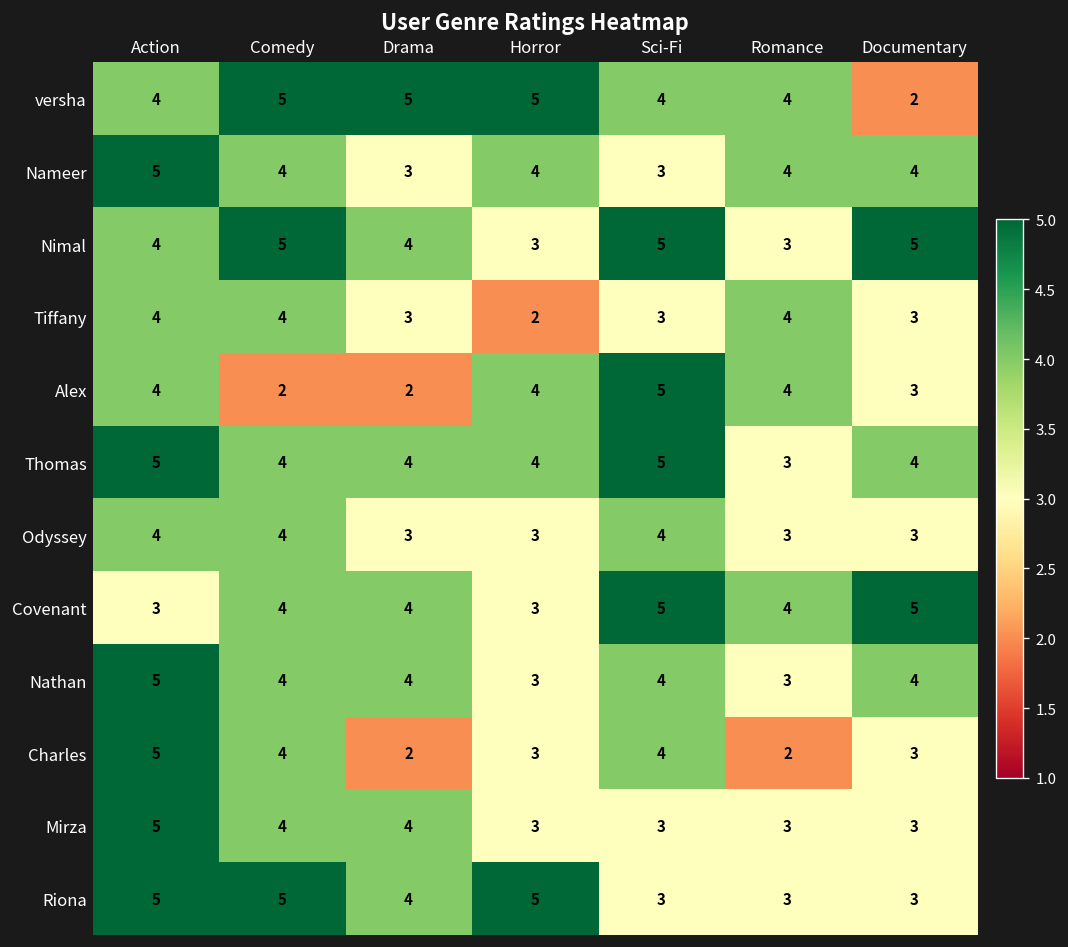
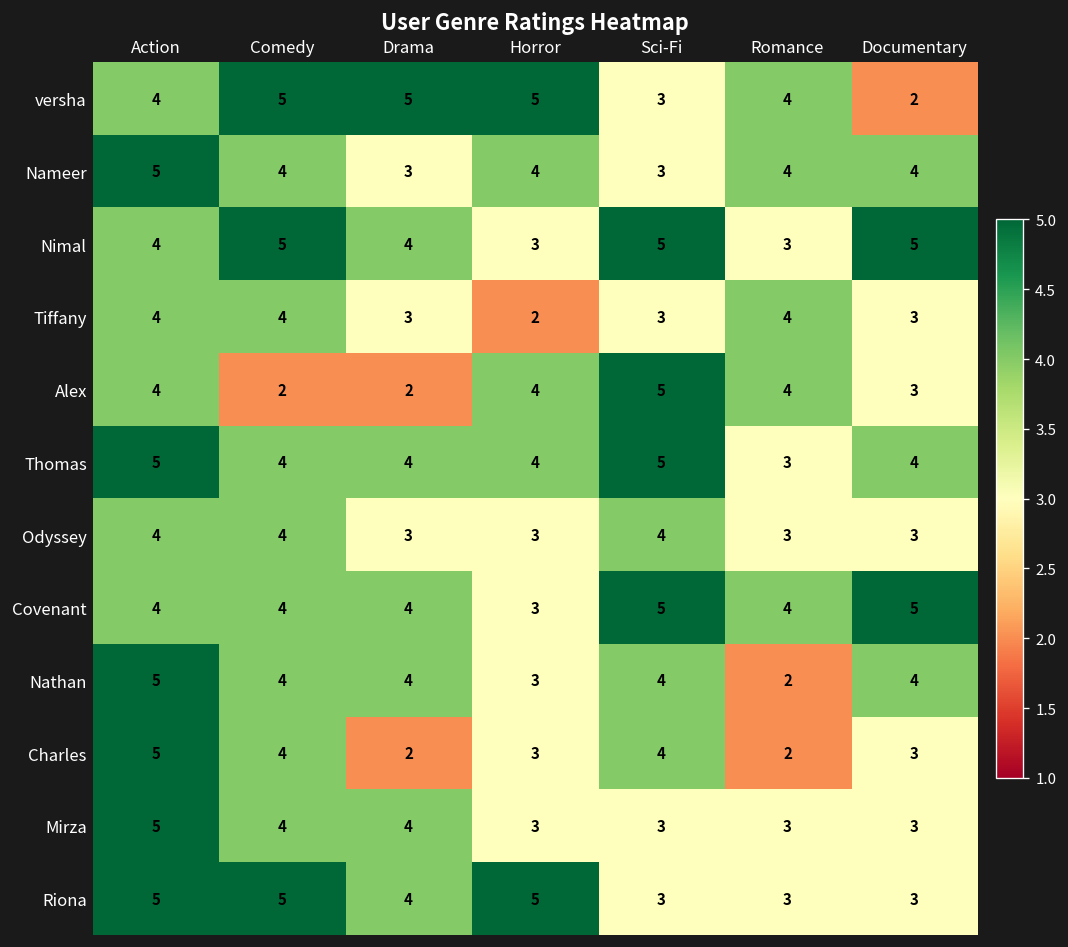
versha, Sci-Fi: 4 -> 3
Covenant, Action: 3 -> 4
Nathan, Romance: 3 -> 2
